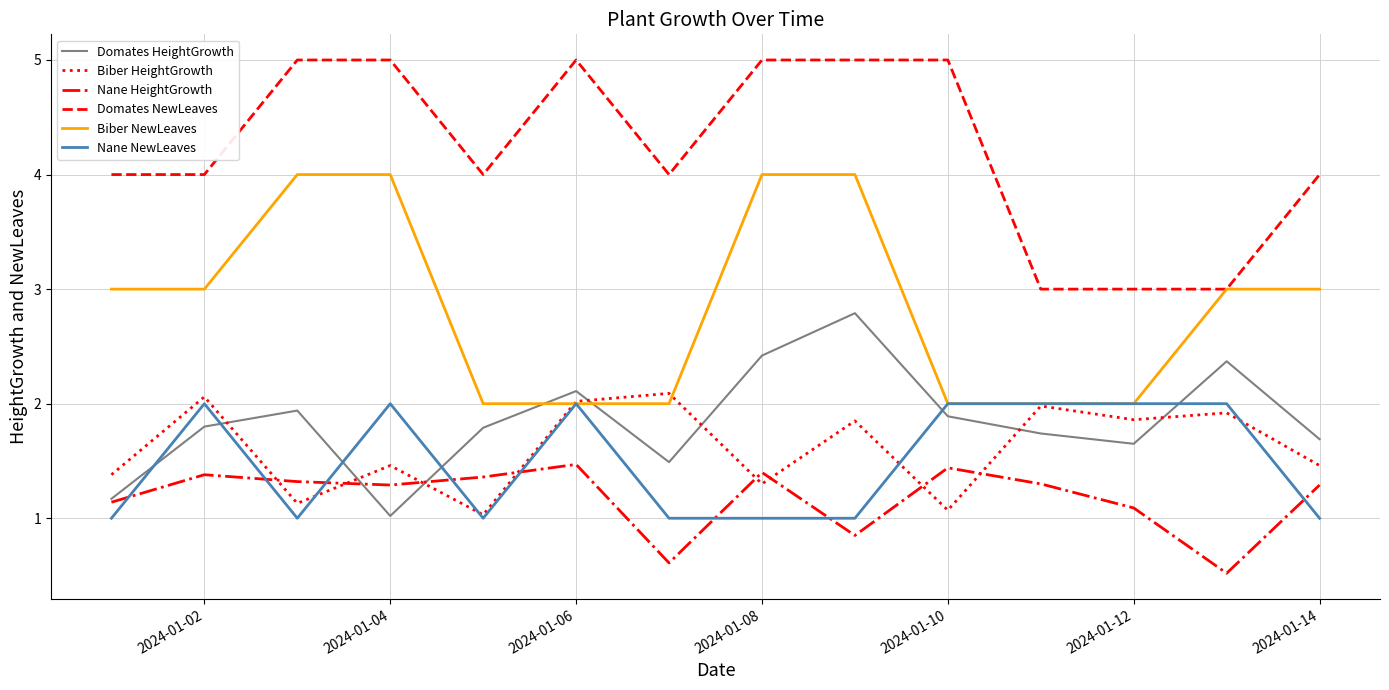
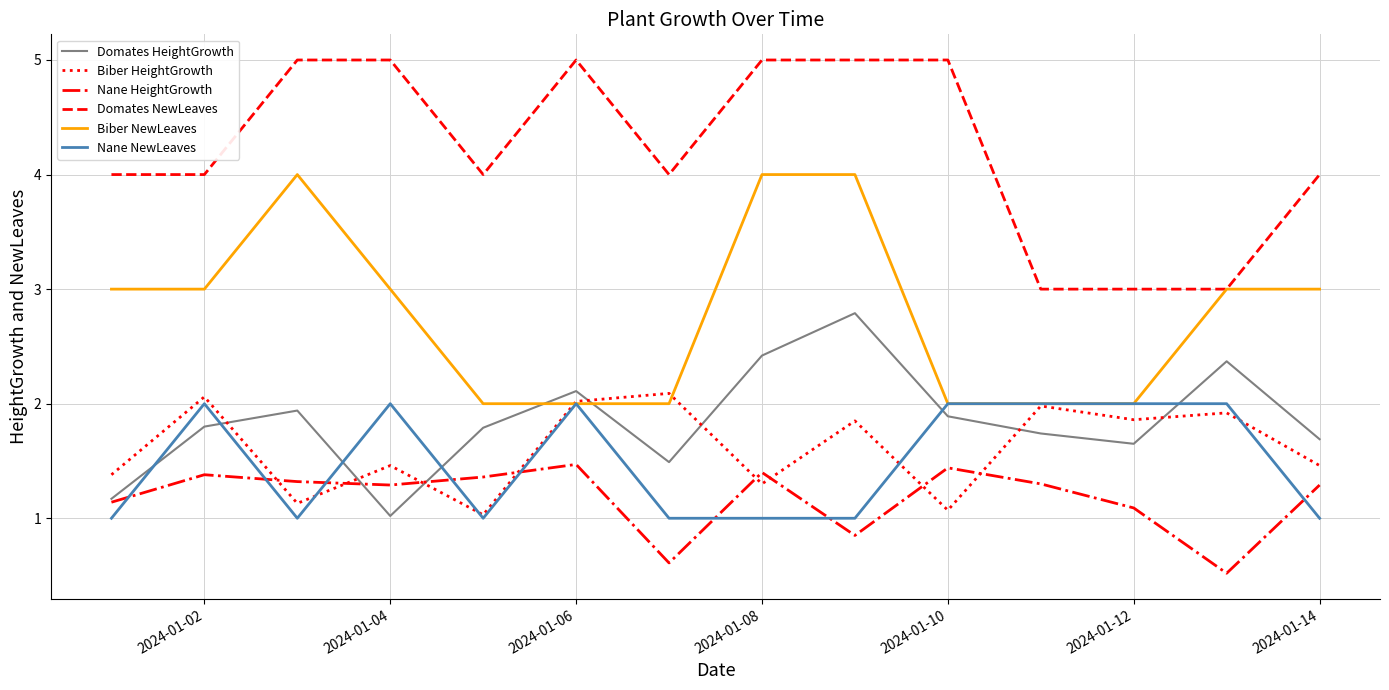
Biber NewLeaves, 2024-01-04: 4 -> 3
